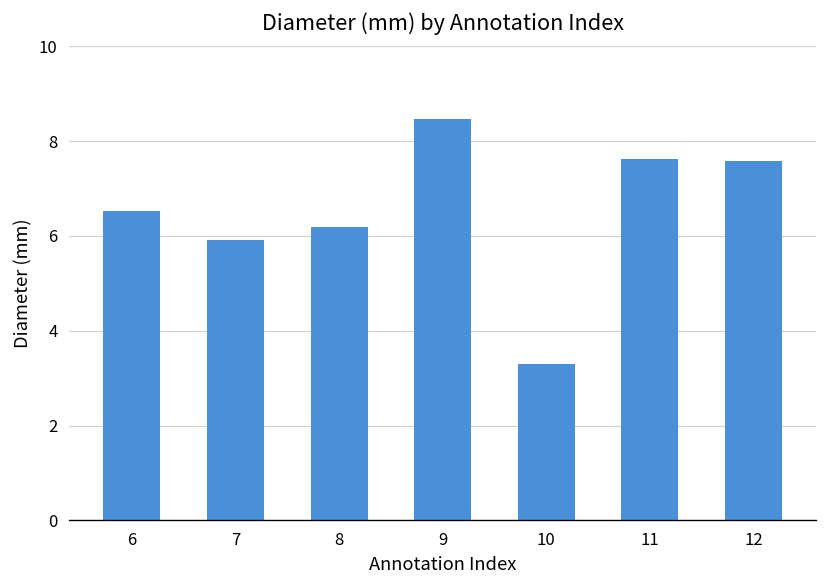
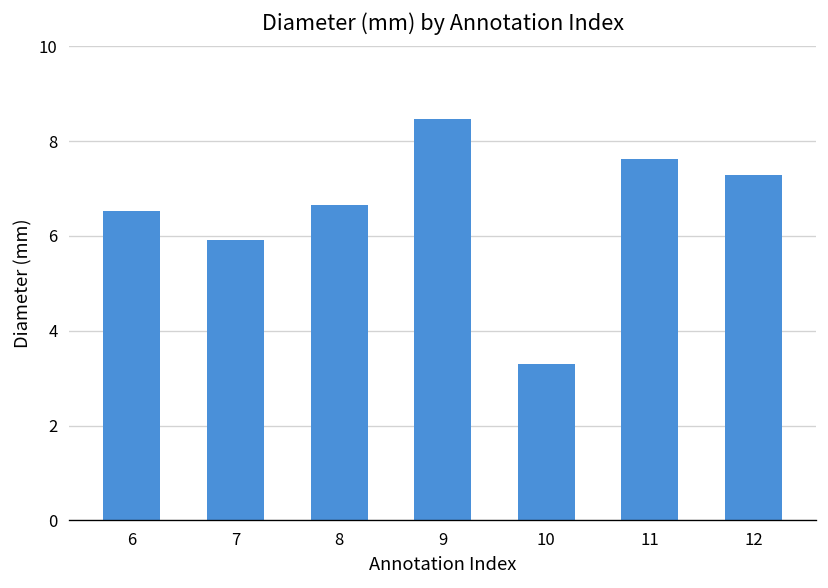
8: 6.2 -> 6.7
12: 7.6 -> 7.3
